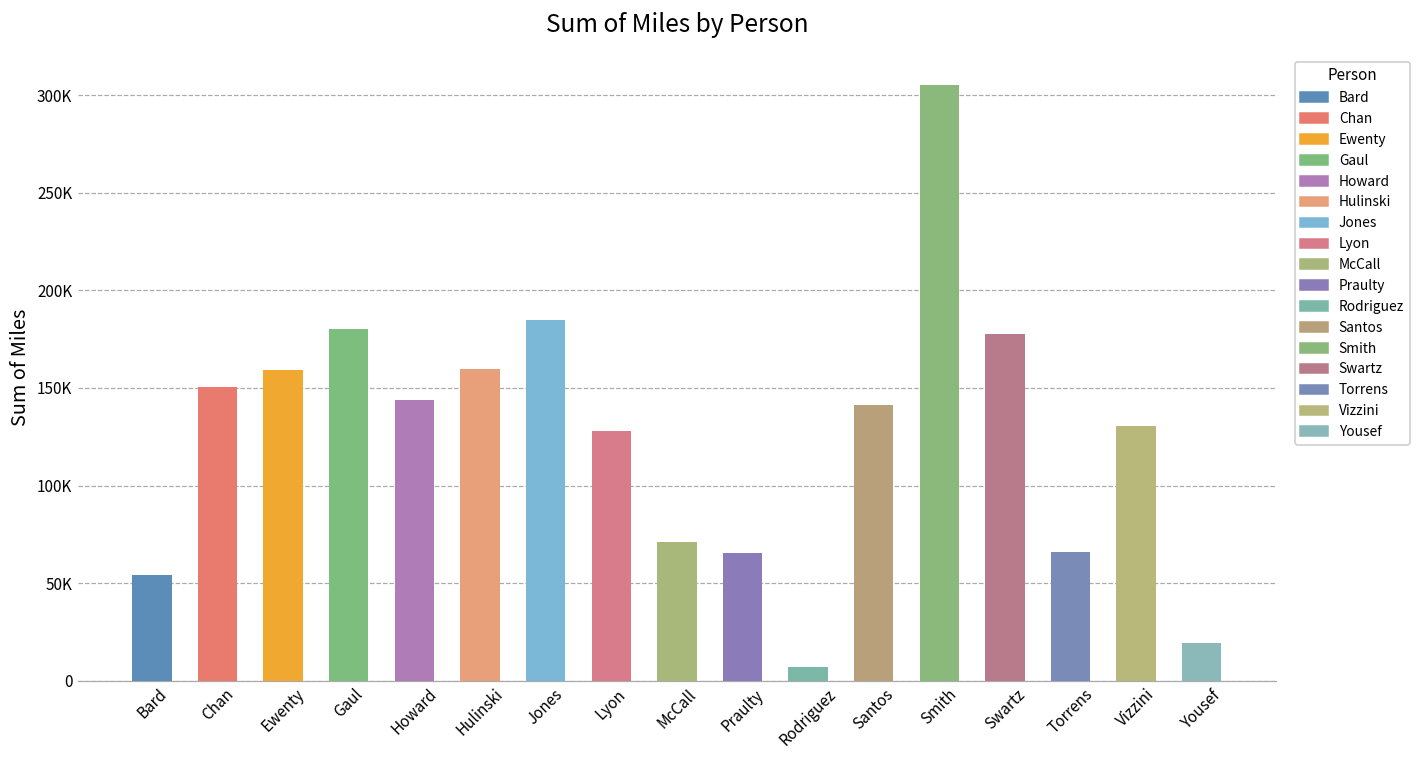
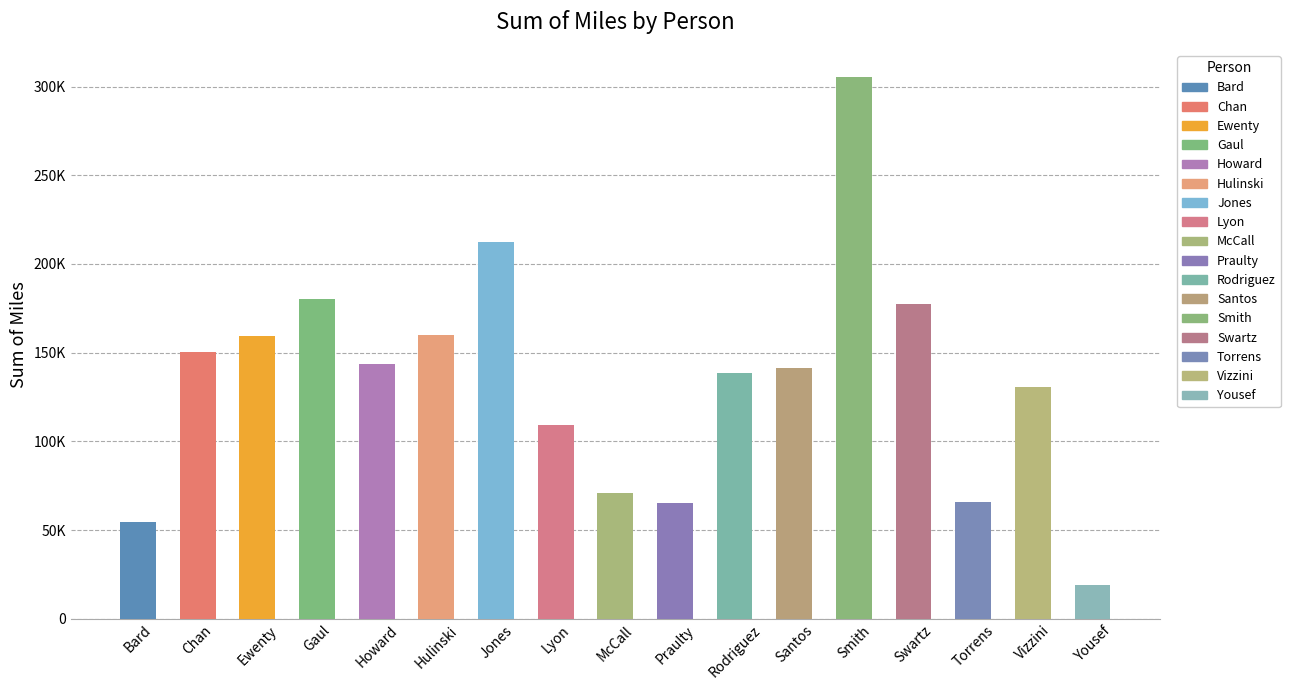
Jones: 185000 -> 212000
Lyon: 128000 -> 109000
Rodriguez: 7000 -> 139000
